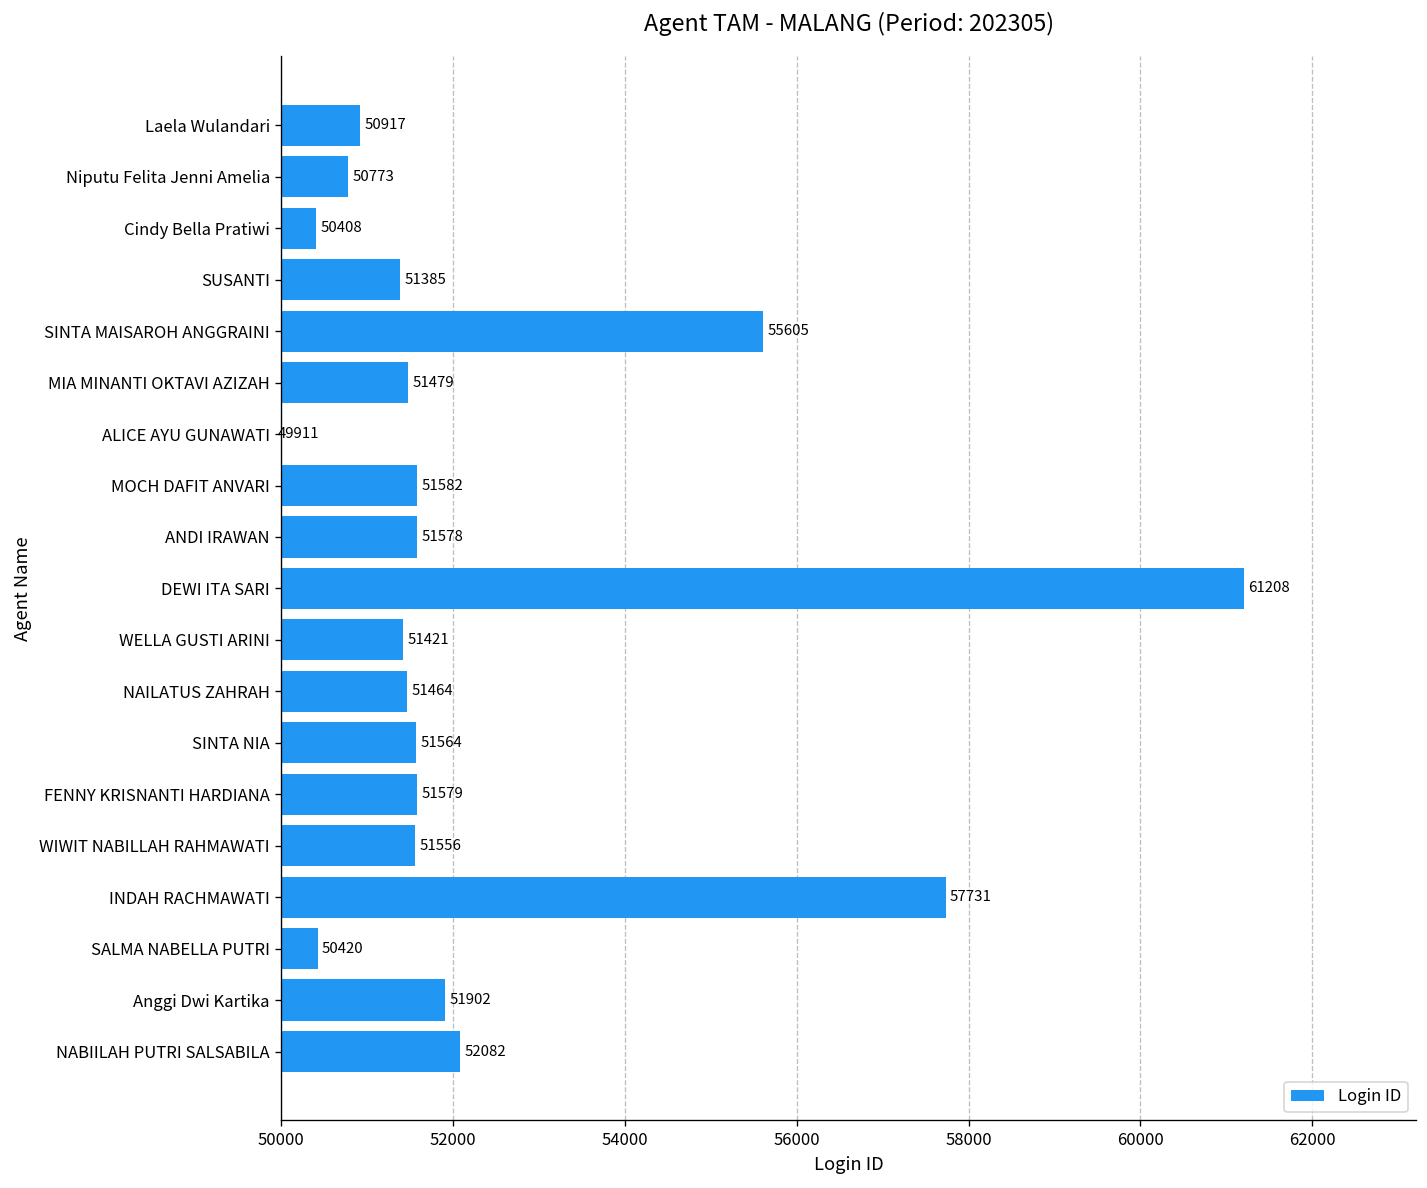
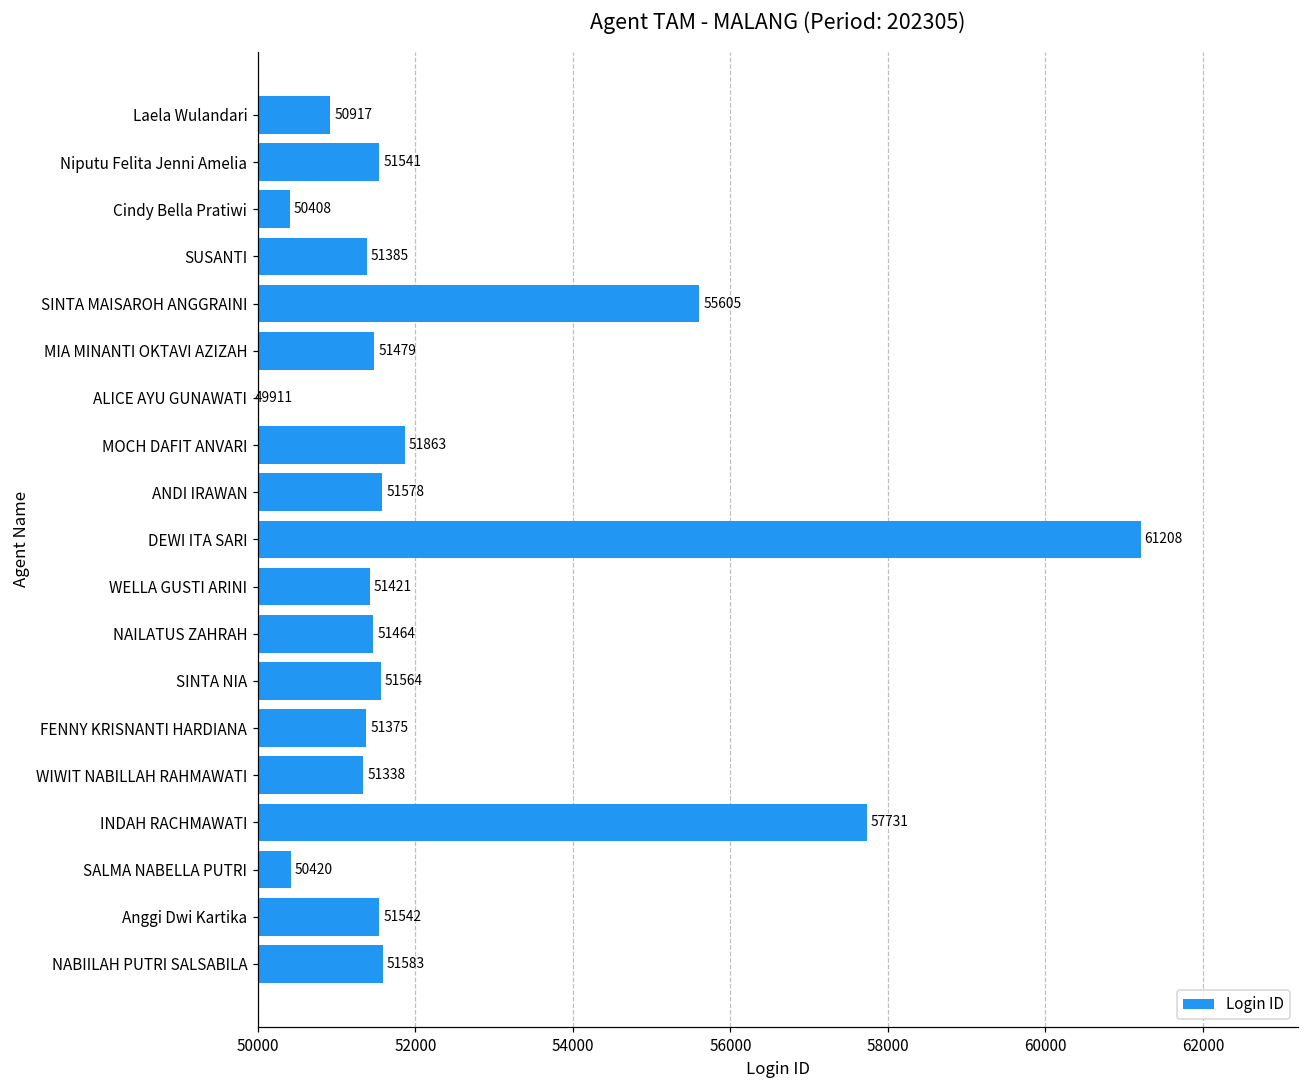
Niputu Felita Jenni Amelia: 50773 -> 51541
MOCH DAFIT ANVARI: 51582 -> 51863
FENNY KRISNANTI HARDIANA: 51579 -> 51375
WIWIT NABILLAH RAHMAWATI: 51556 -> 51338
Anggi Dwi Kartika: 51902 -> 51542
NABIILAH PUTRI SALSABILA: 52082 -> 51583
